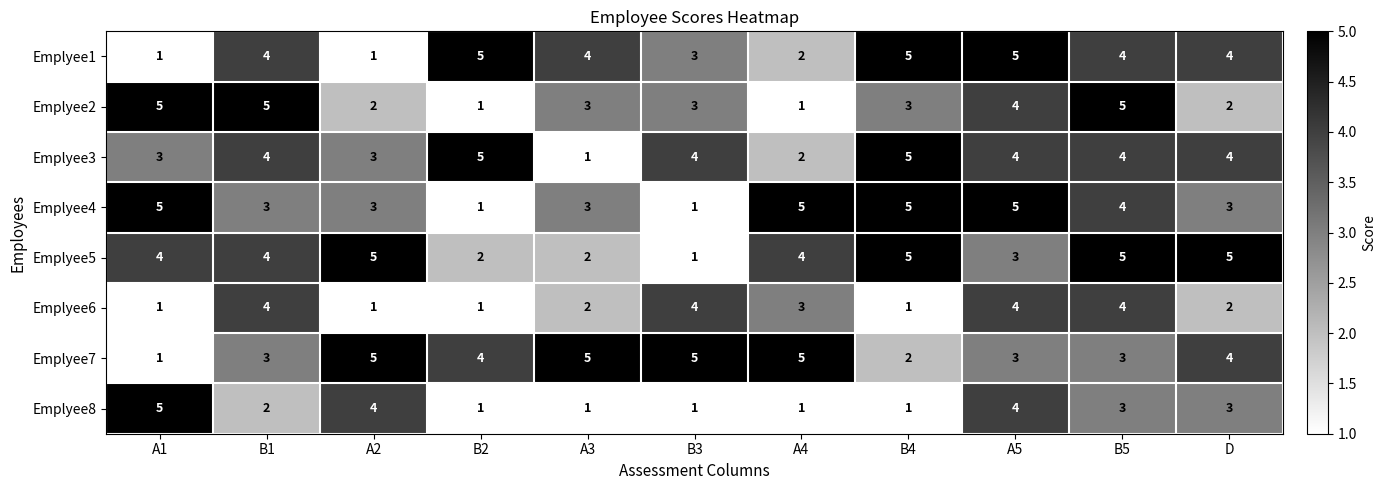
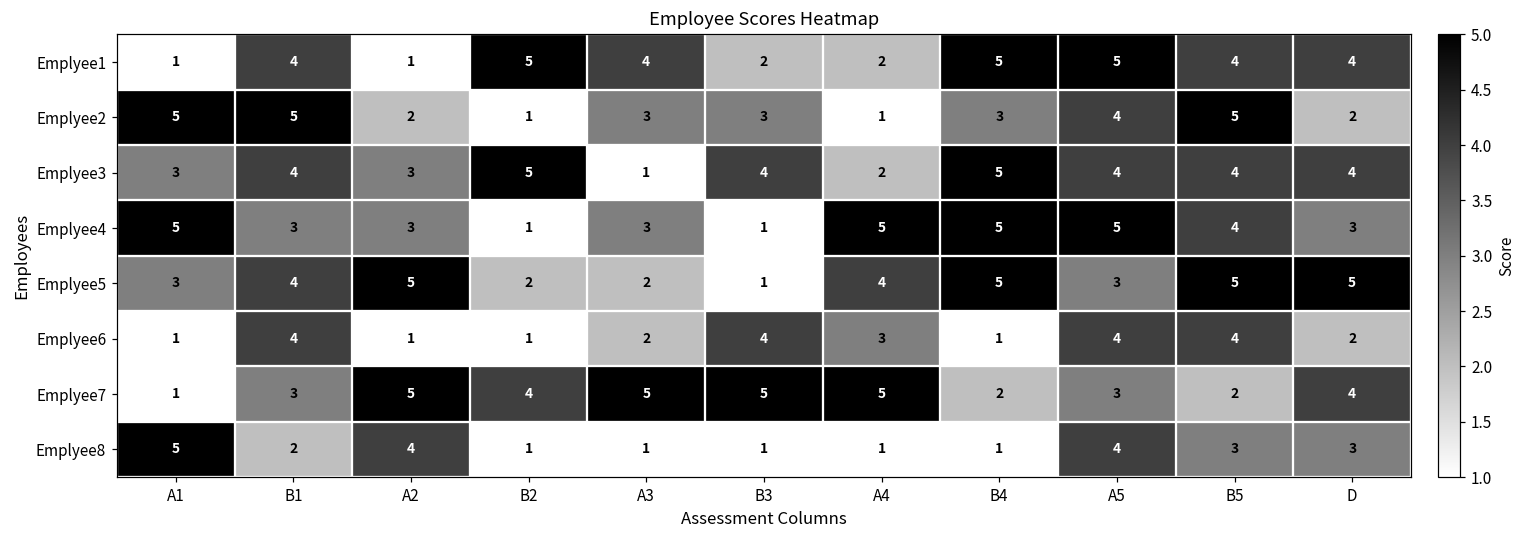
Emplyee1, B3: 3 -> 2
Emplyee5, A1: 4 -> 3
Emplyee7, B5: 3 -> 2
